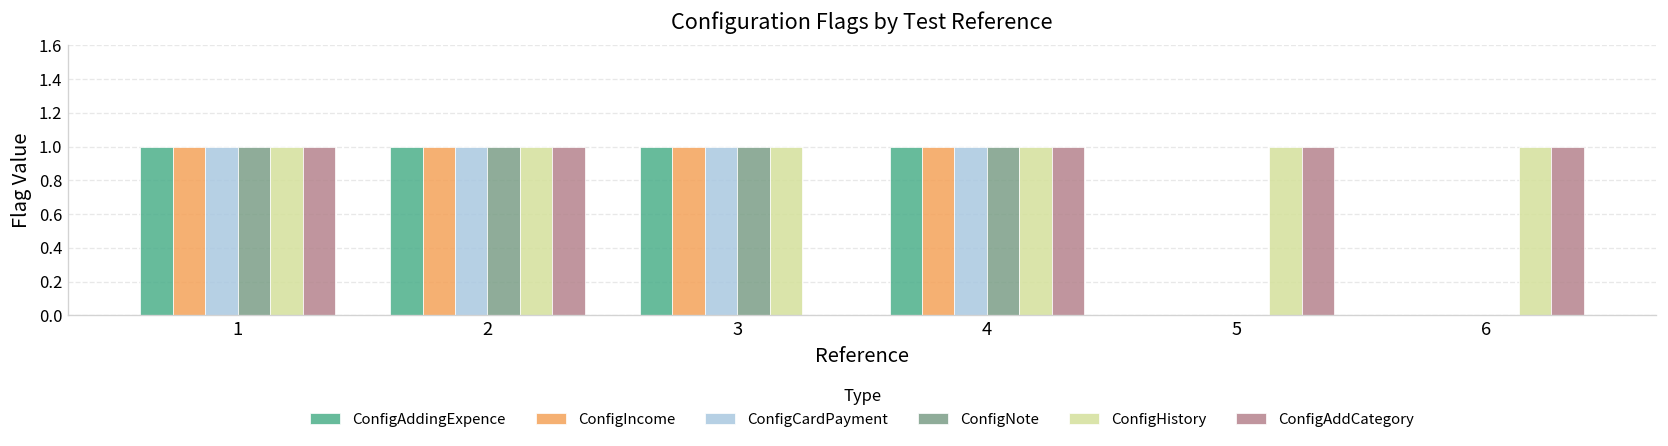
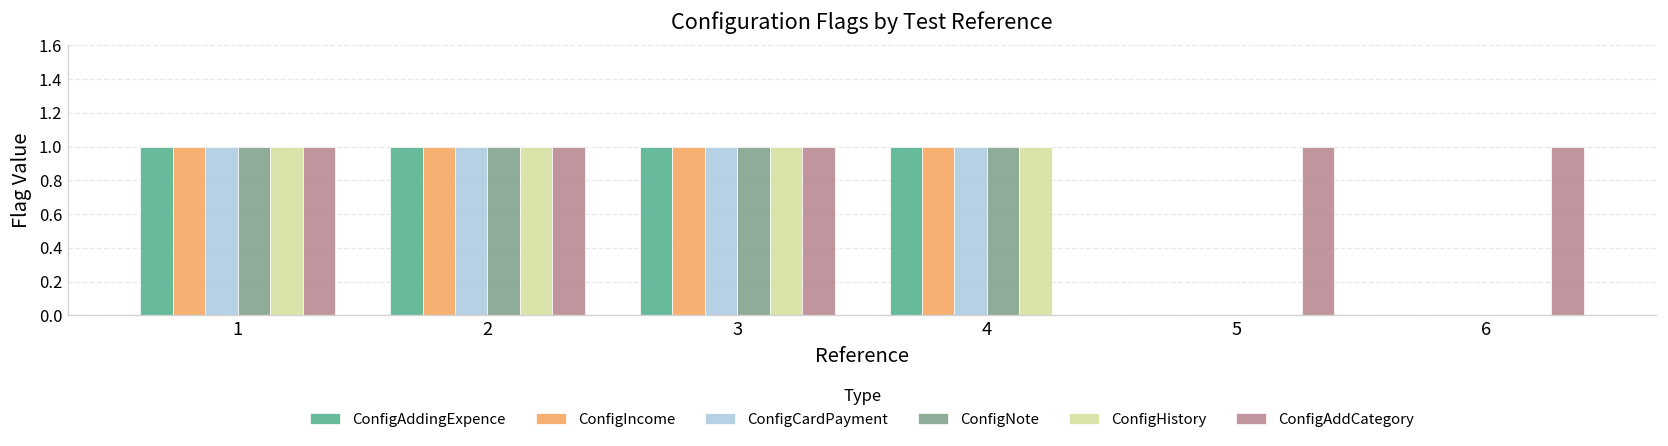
ConfigAddCategory, 3: 0 -> 1
ConfigAddCategory, 4: 1 -> 0
ConfigHistory, 5: 1 -> 0
ConfigHistory, 6: 1 -> 0
